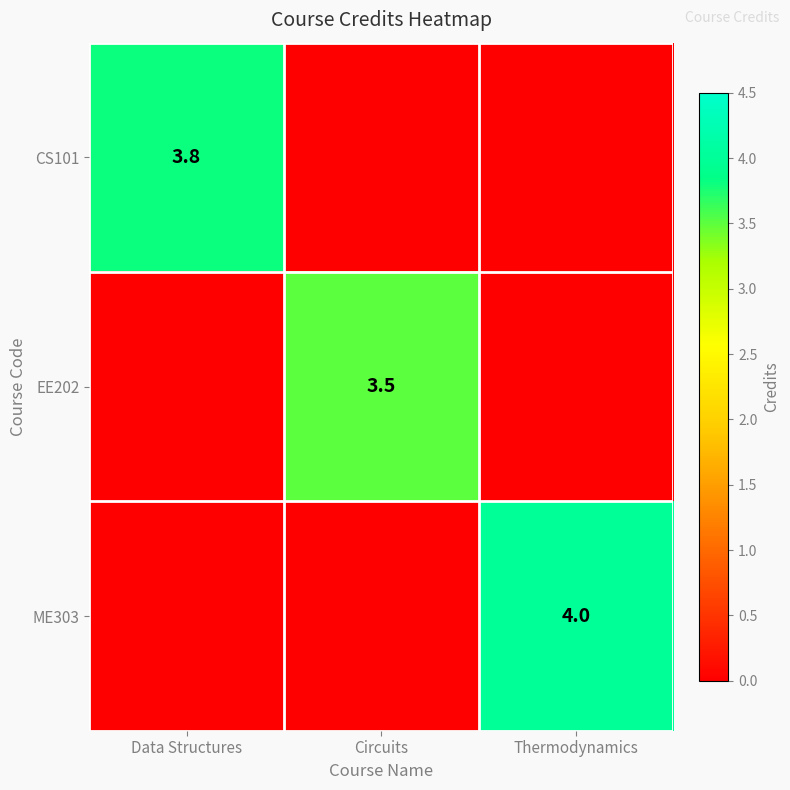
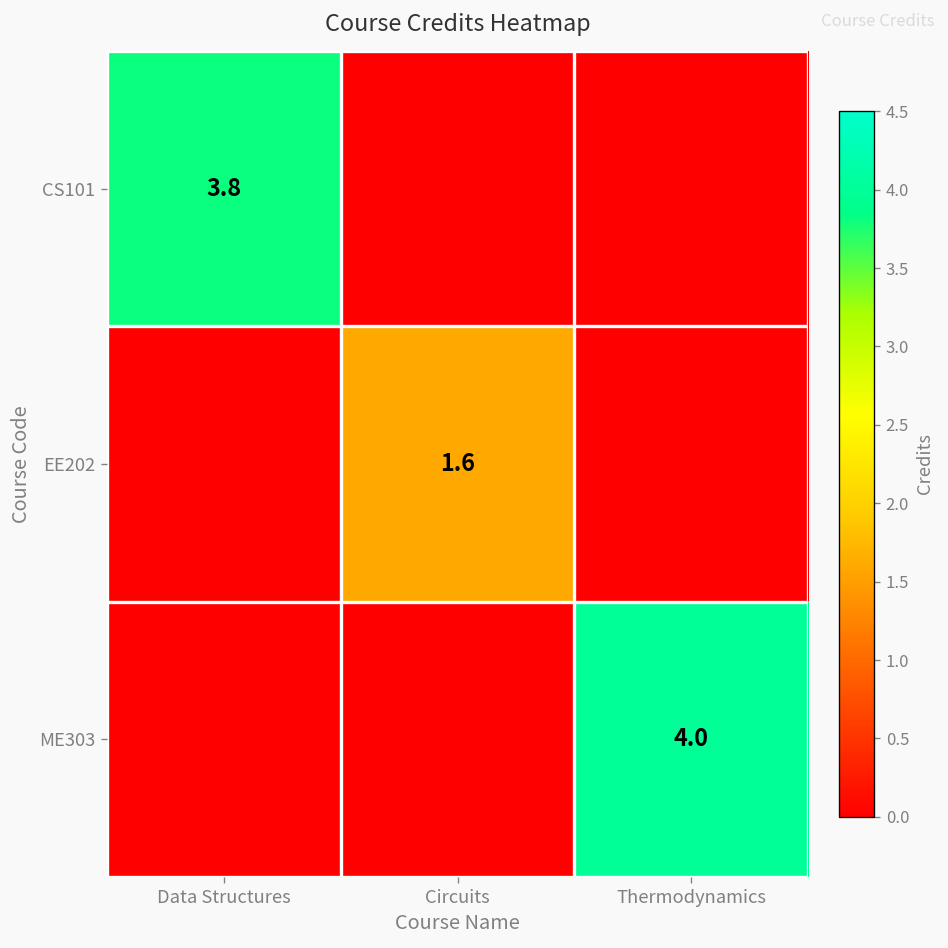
EE202, Circuits: 3.5 -> 1.6
